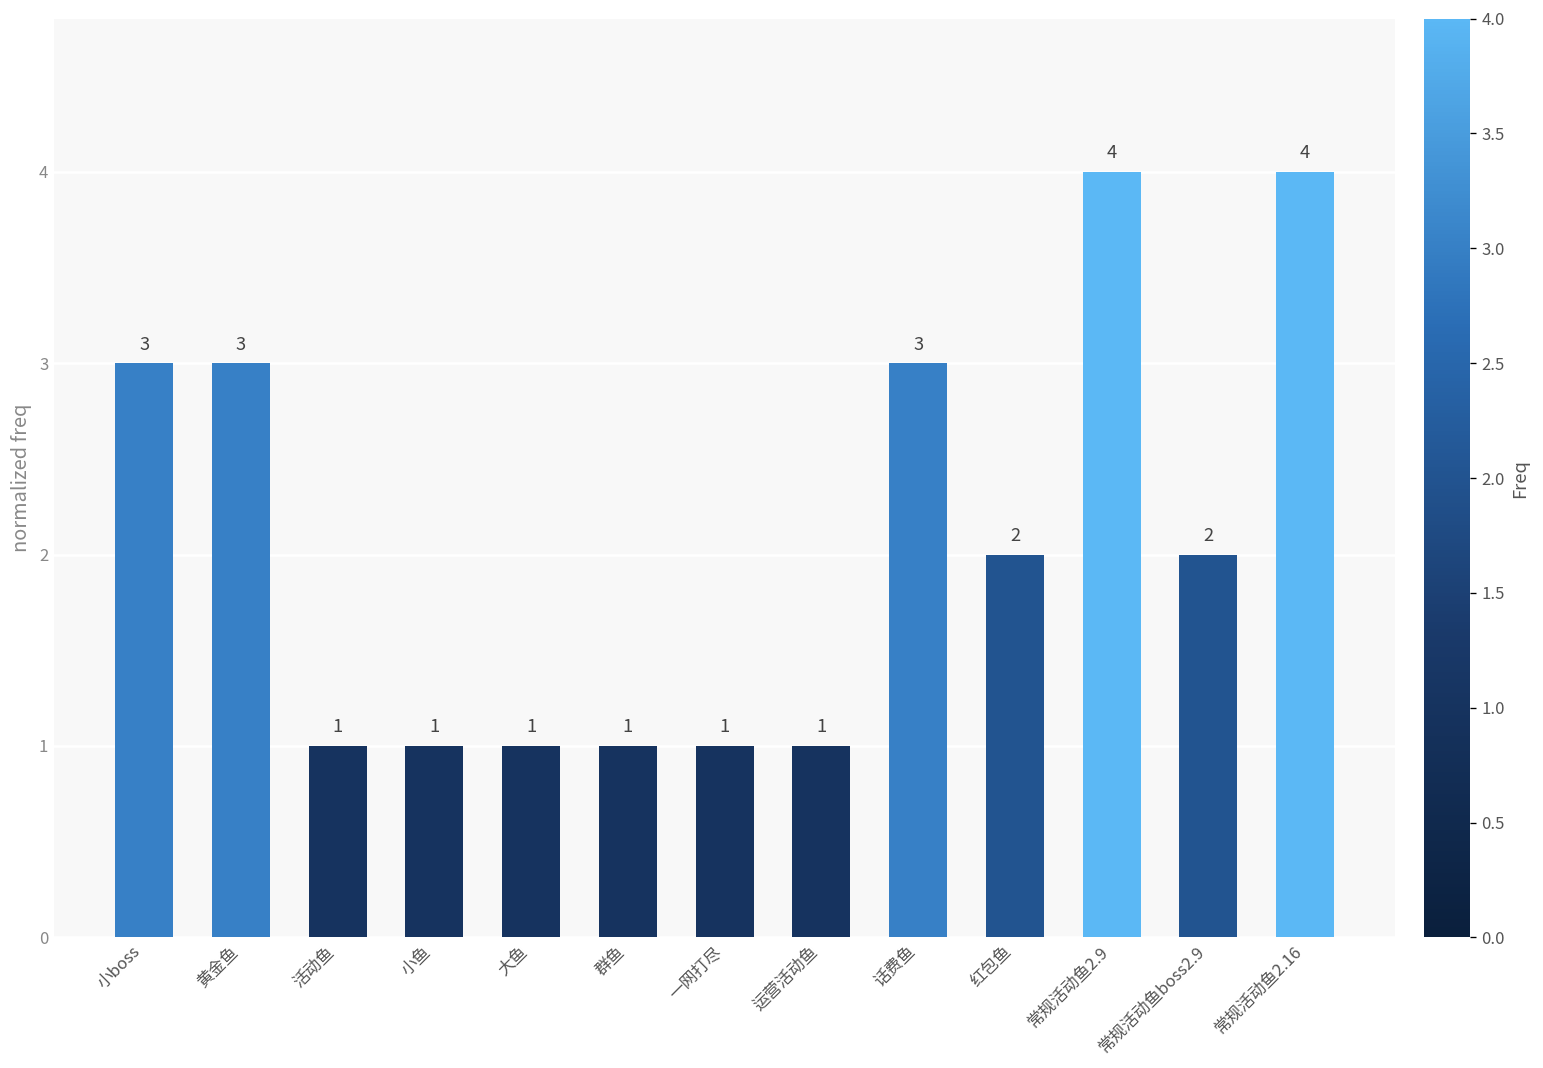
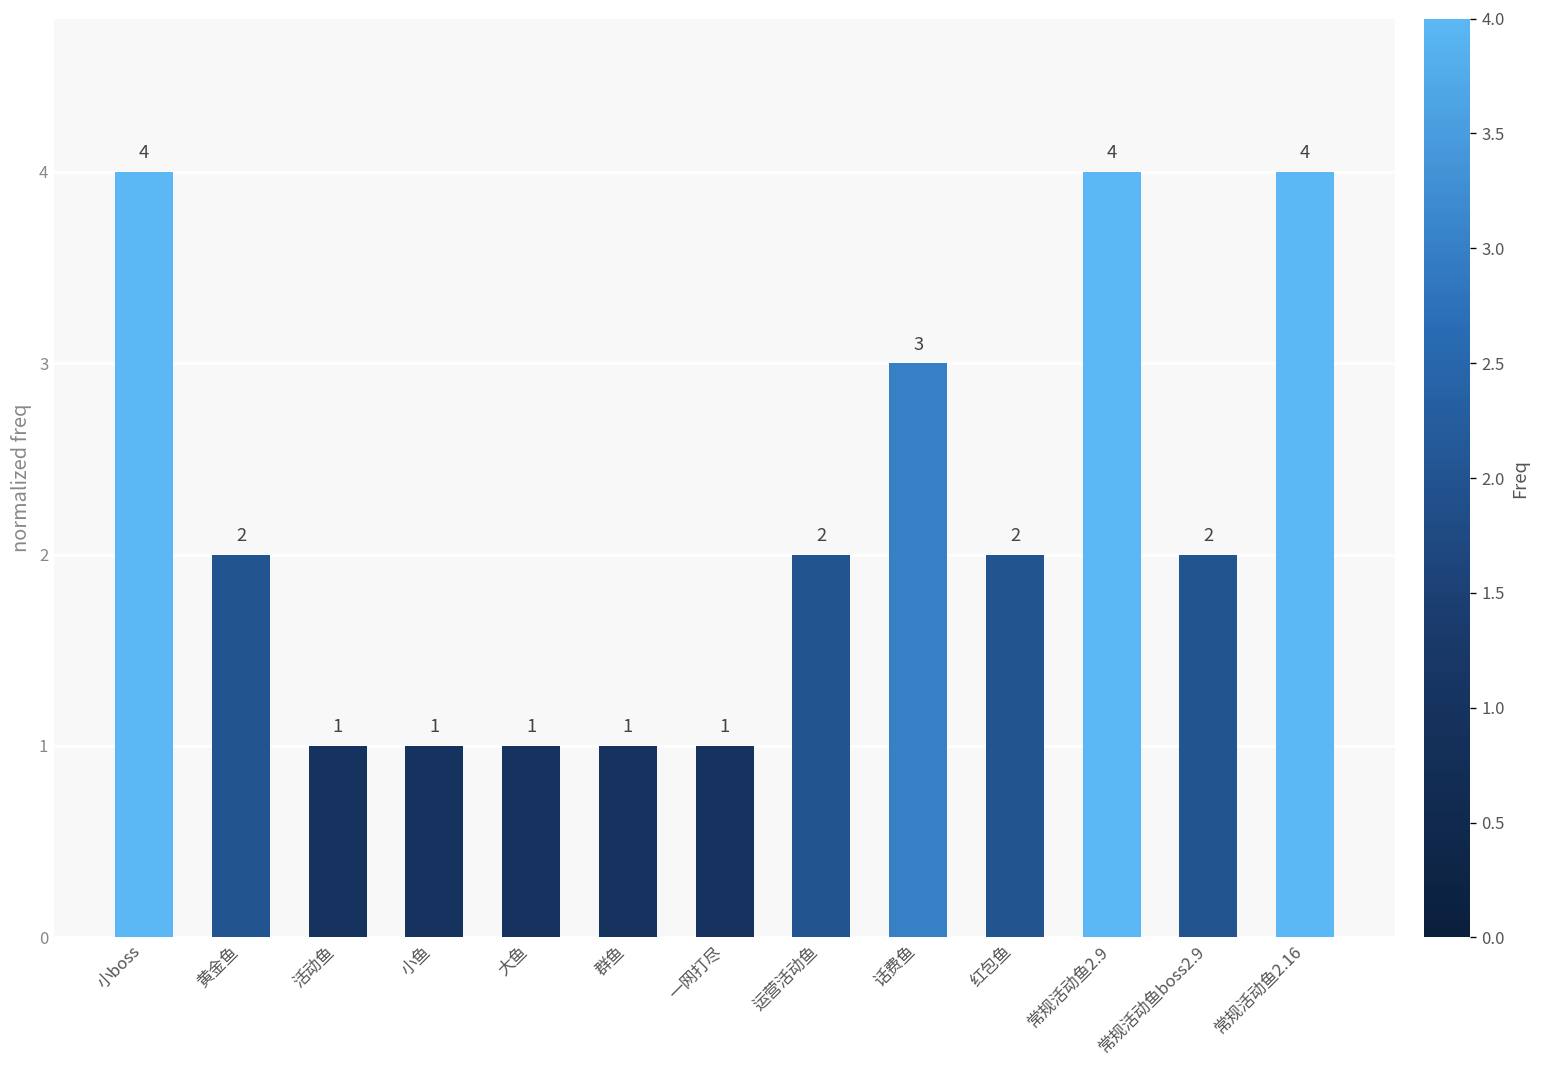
小boss: 3 -> 4
黄金鱼: 3 -> 2
运营活动鱼: 1 -> 2
